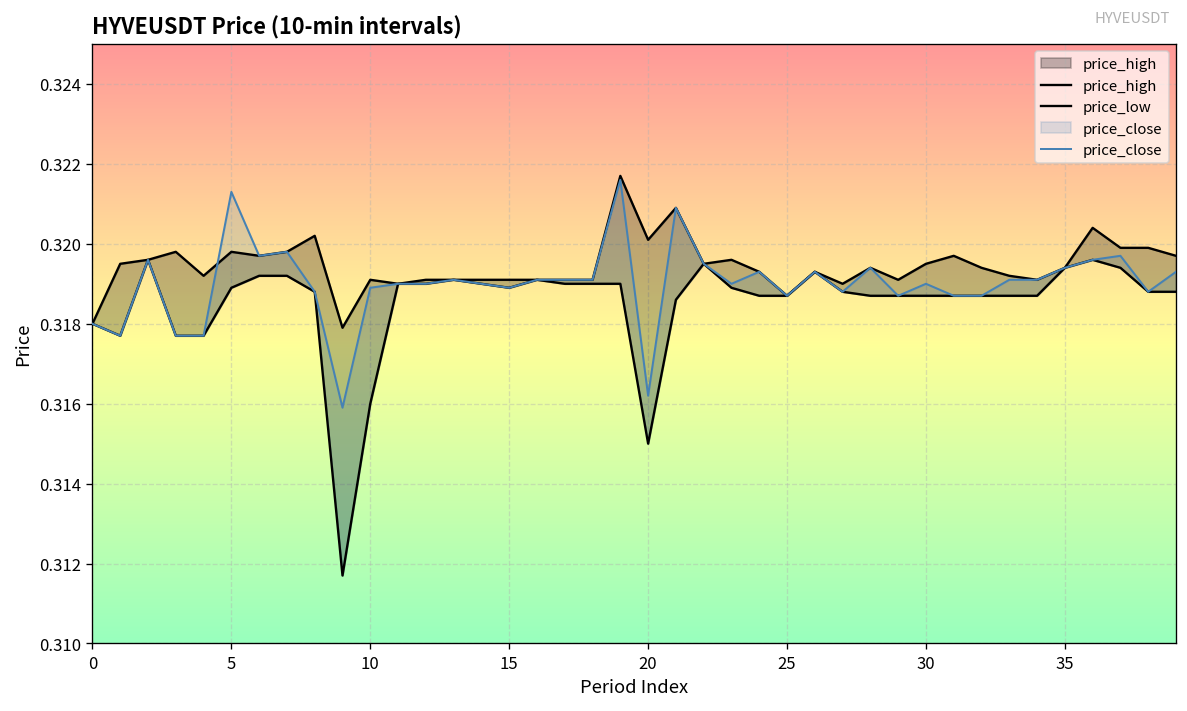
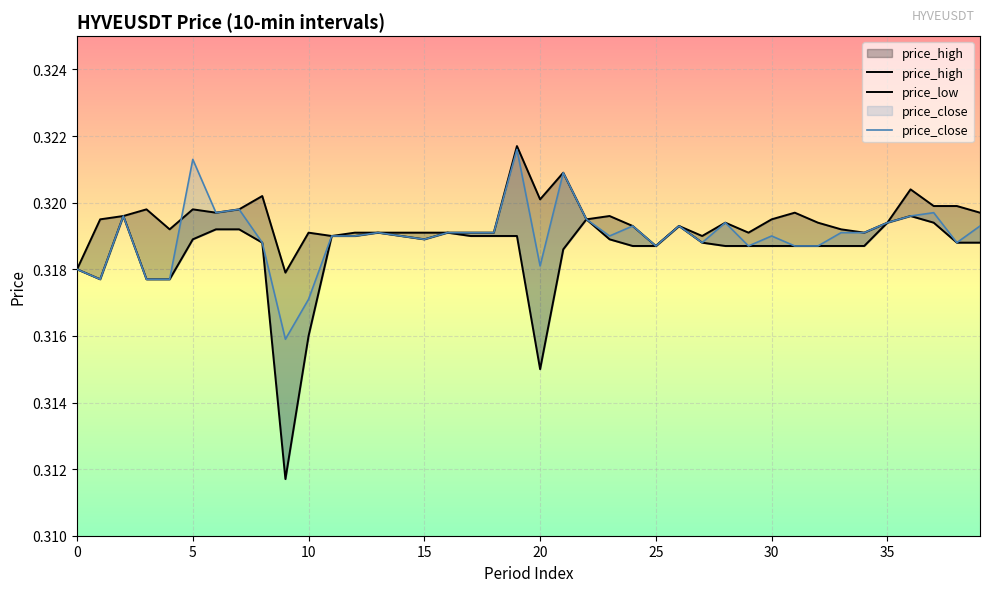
price_close, 10: 0.3189 -> 0.3171
price_close, 20: 0.3162 -> 0.3181
